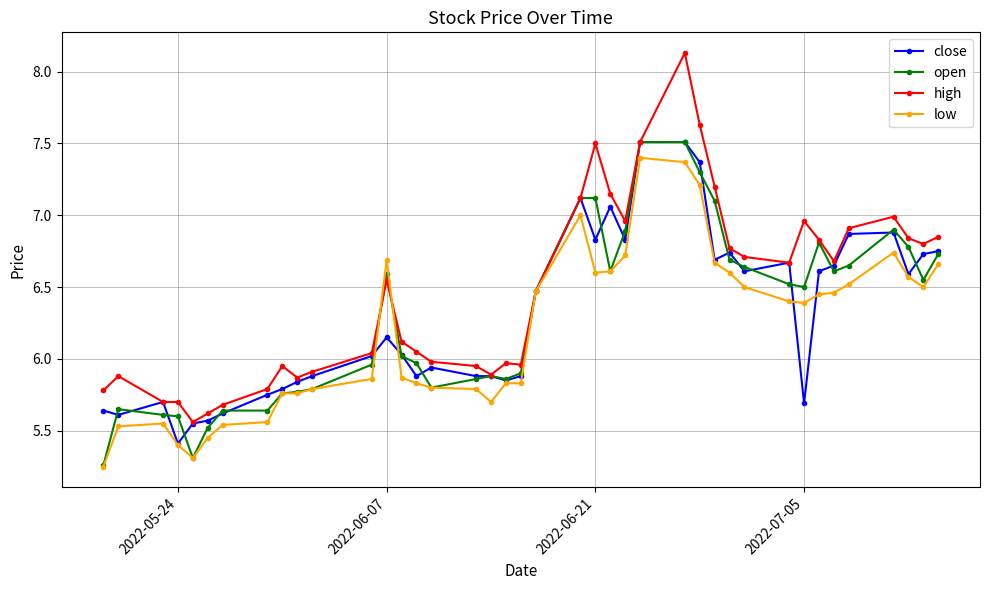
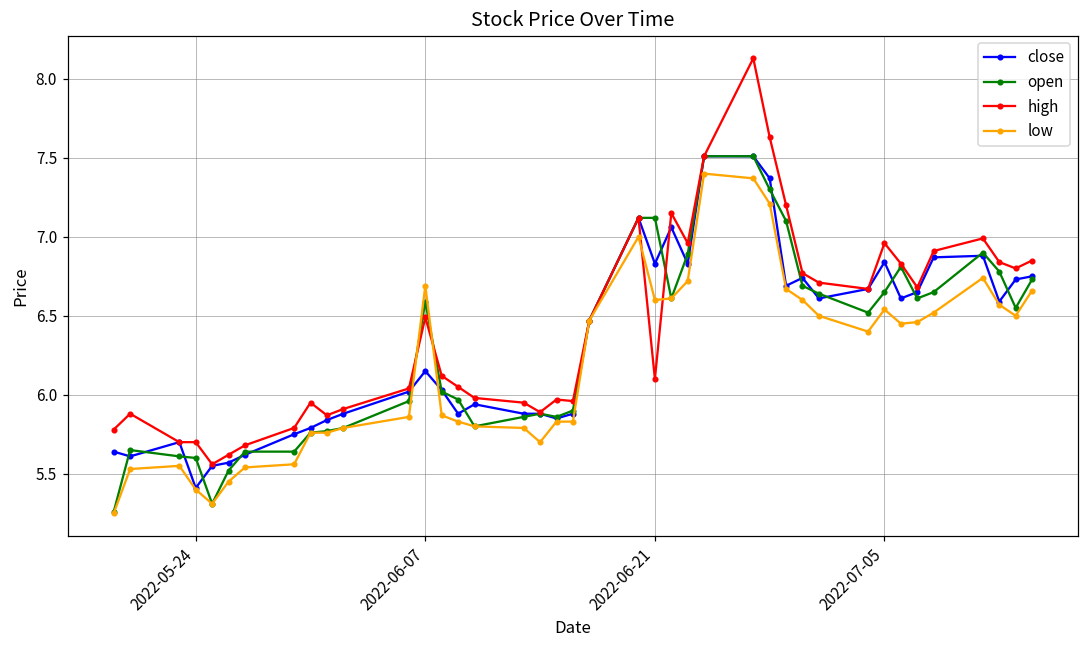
high, 2022-06-07: 6.55 -> 6.49
high, 2022-06-21: 7.5 -> 6.1
close, 2022-07-05: 5.69 -> 6.84
open, 2022-07-05: 6.50 -> 6.65
low, 2022-07-05: 6.39 -> 6.54
